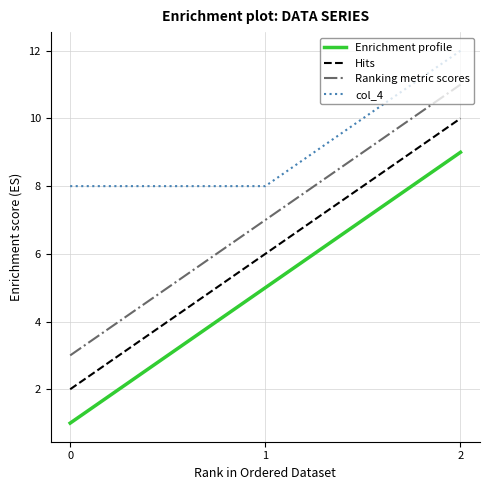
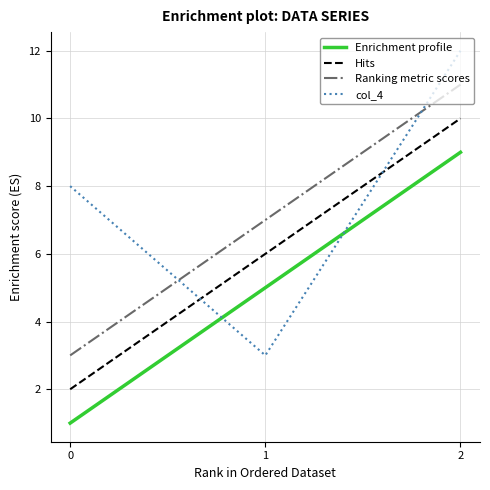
col_4, 1: 8 -> 3
